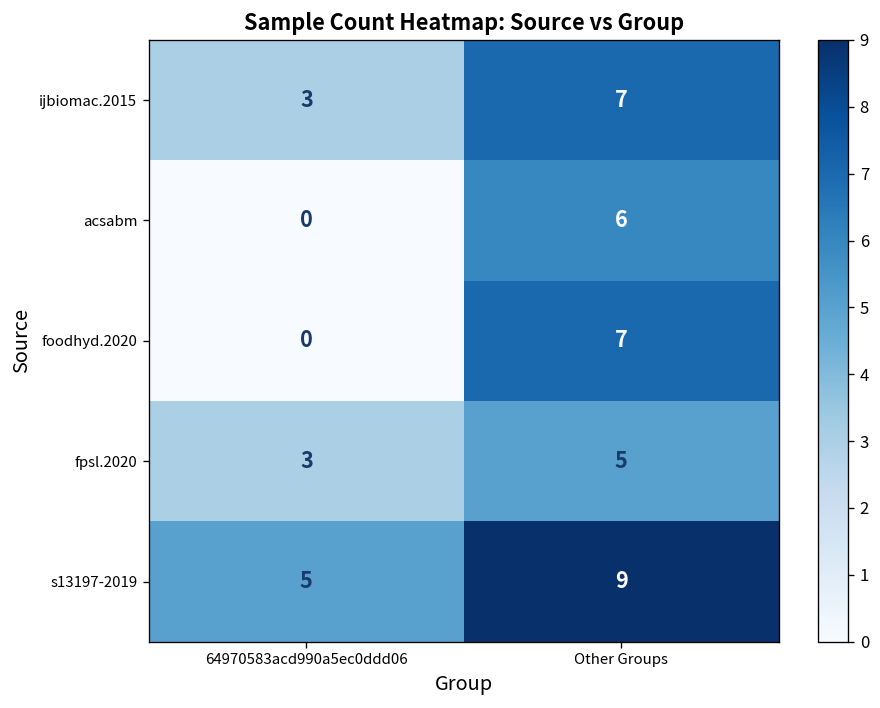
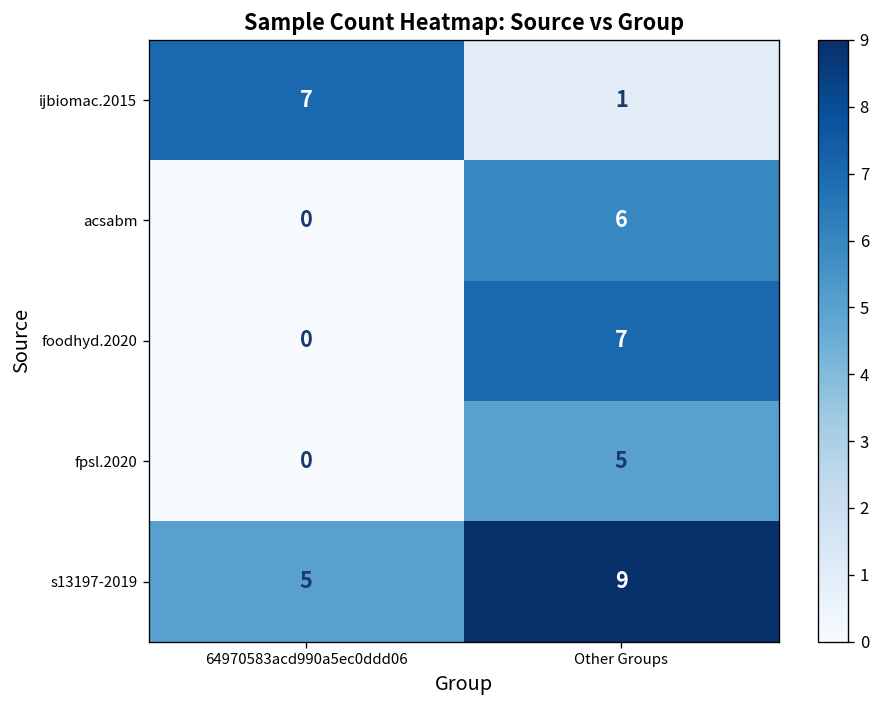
ijbiomac.2015, 64970583acd990a5ec0ddd06: 3 -> 7
ijbiomac.2015, Other Groups: 7 -> 1
fpsl.2020, 64970583acd990a5ec0ddd06: 3 -> 0
